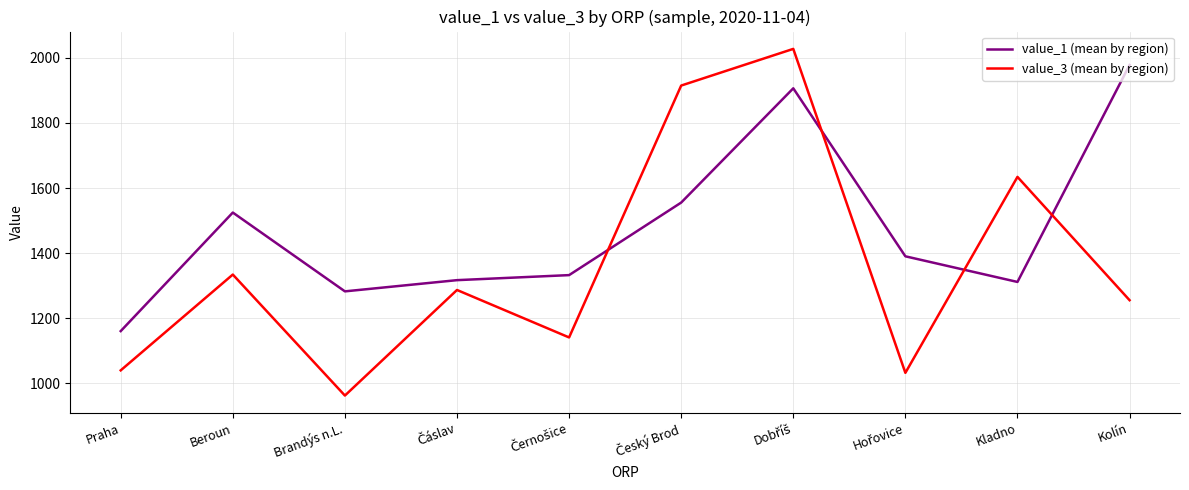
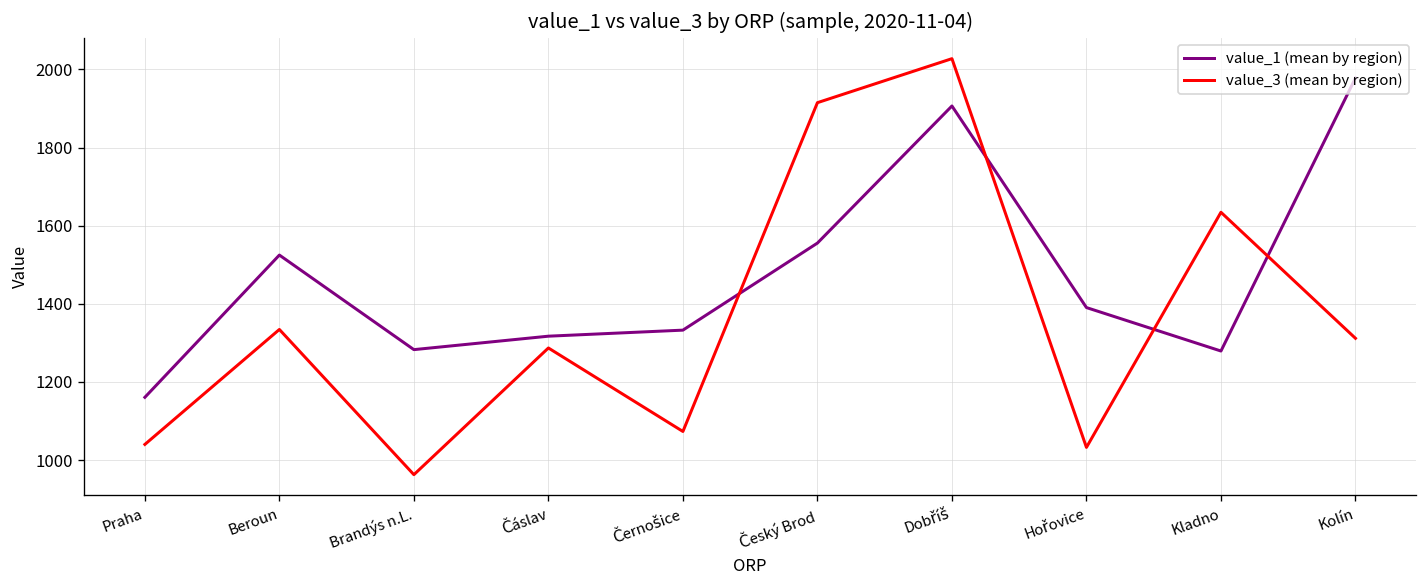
value_3 (mean by region), Černošice: 1140 -> 1070
value_1 (mean by region), Kladno: 1310 -> 1280
value_3 (mean by region), Kolín: 1260 -> 1310
